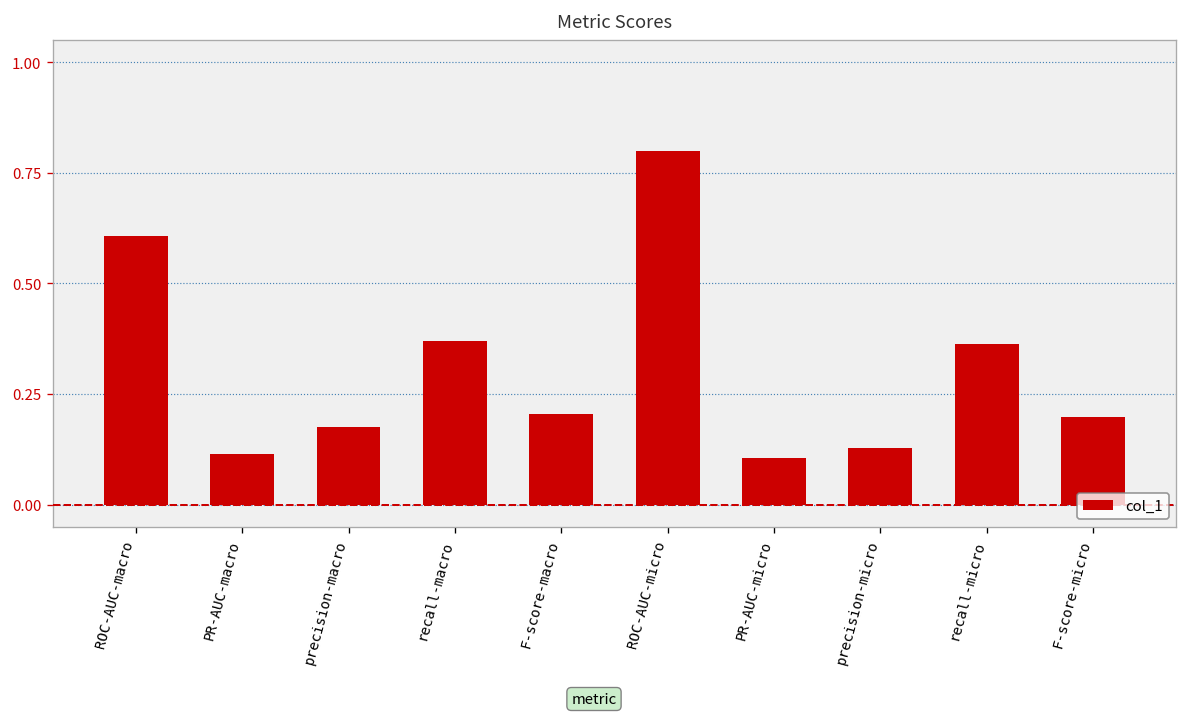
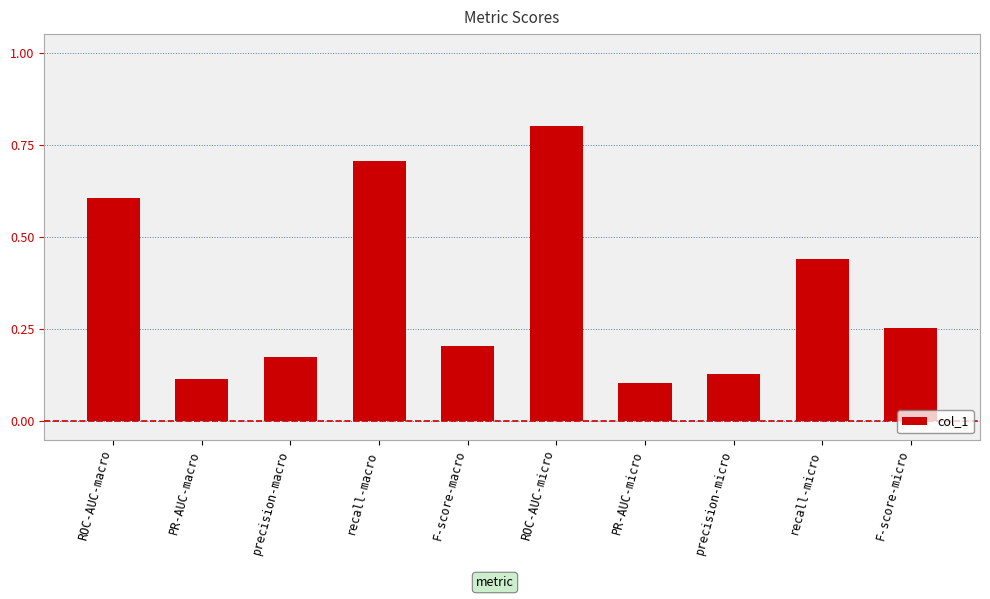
recall-macro: 0.37 -> 0.71
recall-micro: 0.36 -> 0.44
F-score-micro: 0.20 -> 0.25
